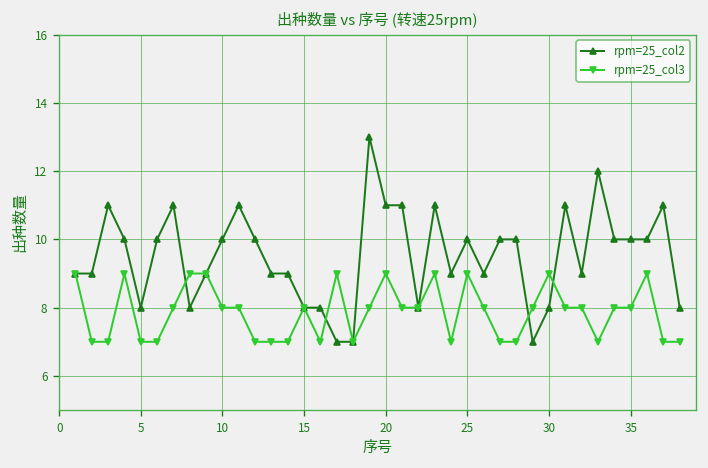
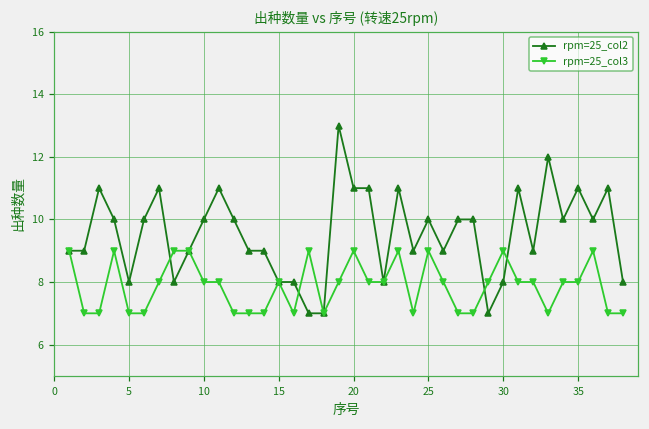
rpm=25_col2, 35: 10 -> 11
